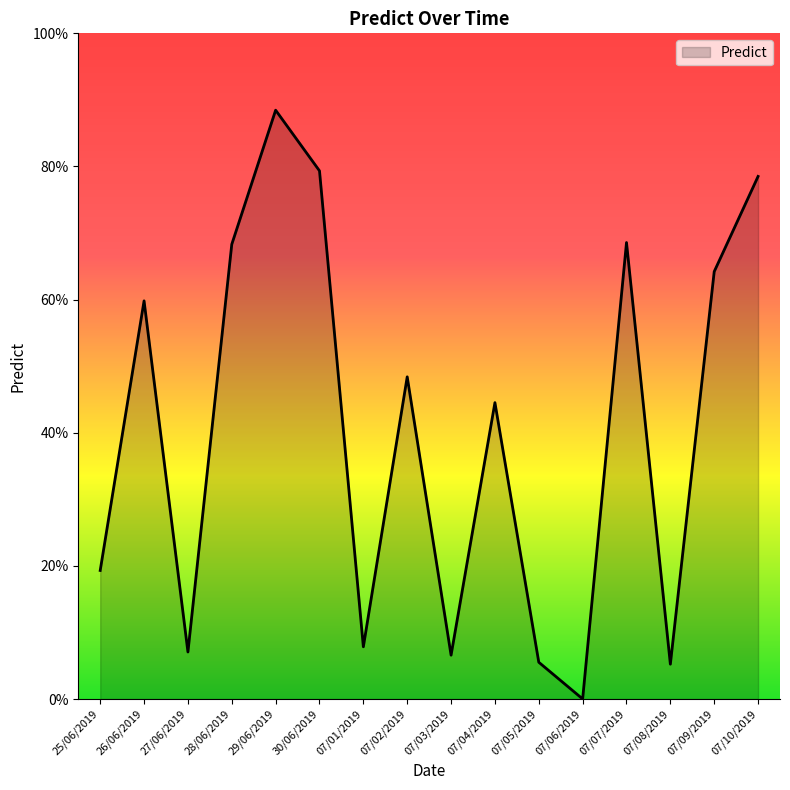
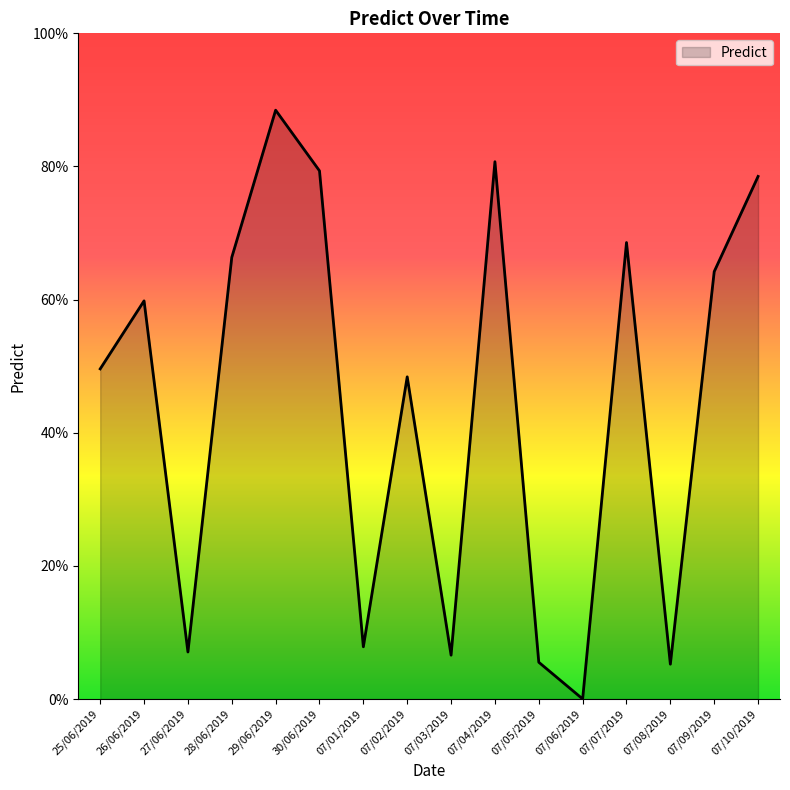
25/06/2019: 19% -> 50%
28/06/2019: 68% -> 66%
07/04/2019: 45% -> 81%
